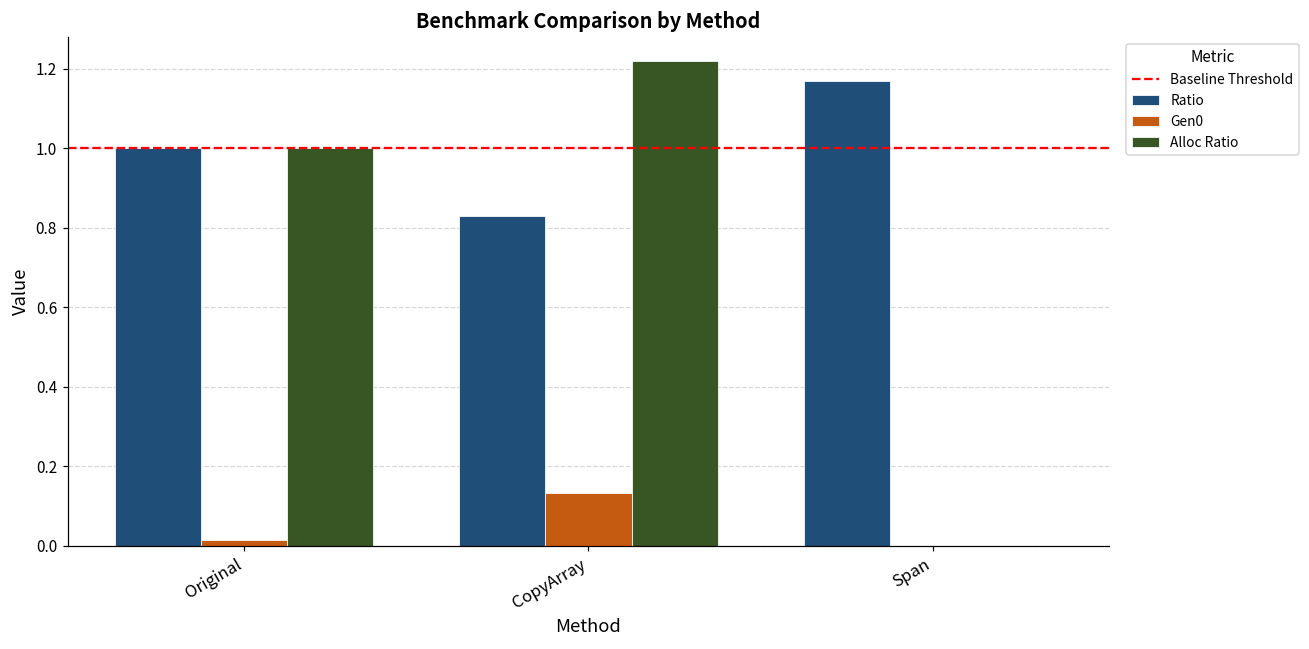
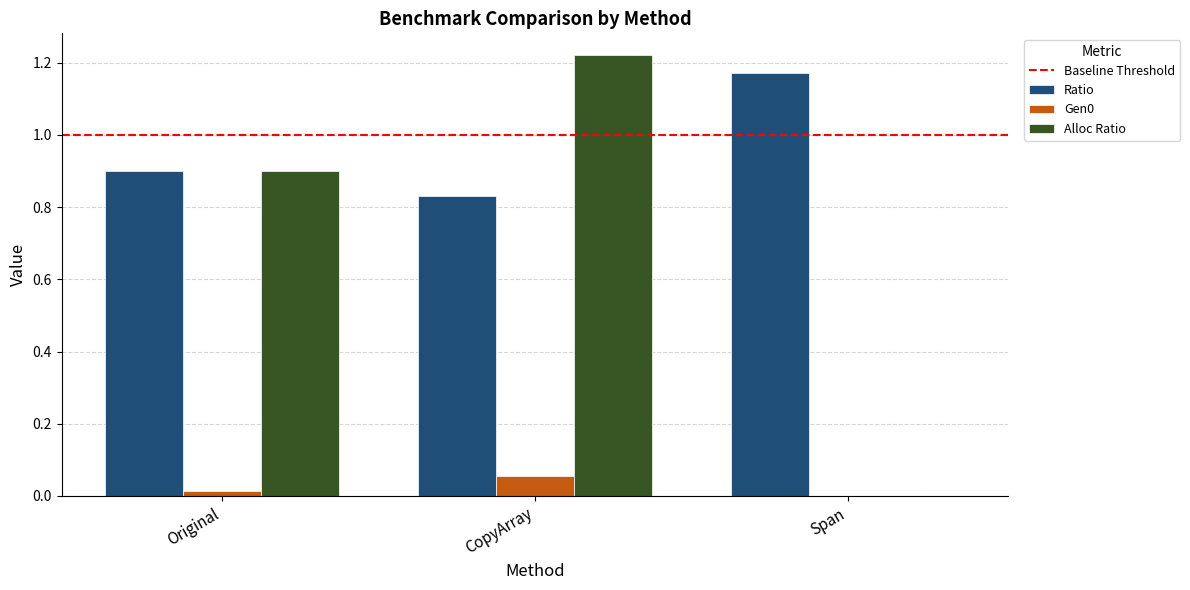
Ratio, Original: 1.0 -> 0.9
Alloc Ratio, Original: 1.0 -> 0.9
Gen0, CopyArray: 0.13 -> 0.06
